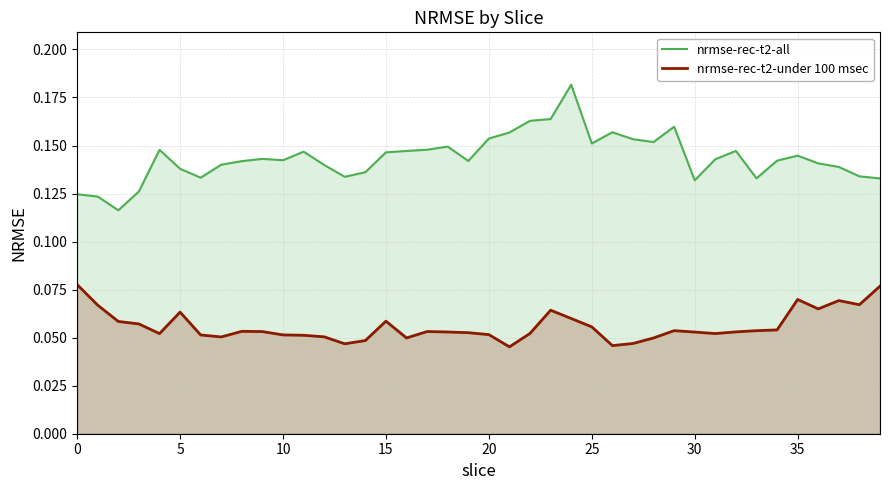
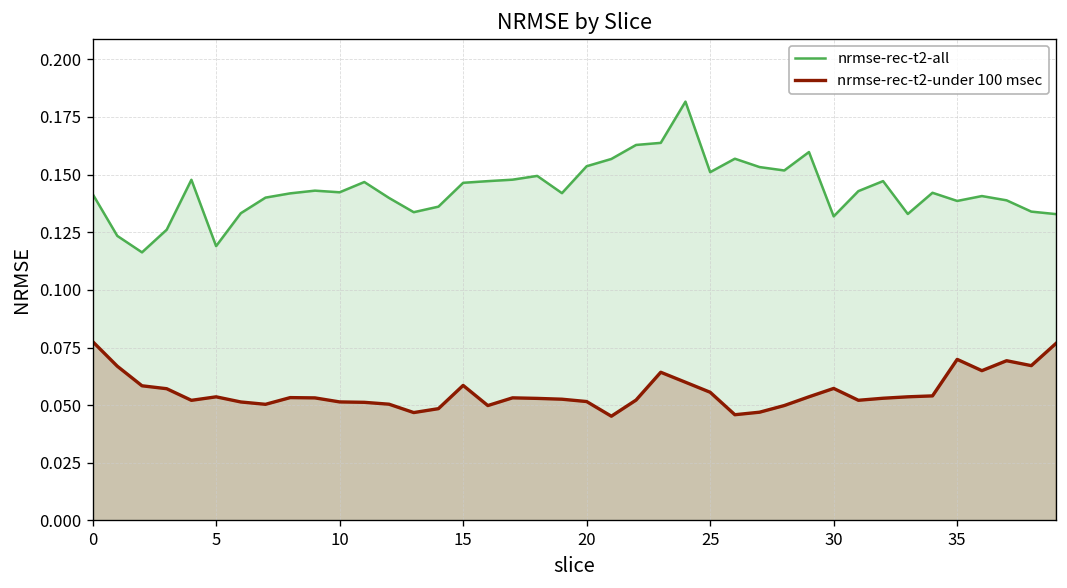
nrmse-rec-t2-all, 0: 0.125 -> 0.142
nrmse-rec-t2-all, 5: 0.138 -> 0.119
nrmse-rec-t2-under 100 msec, 5: 0.063 -> 0.054
nrmse-rec-t2-under 100 msec, 30: 0.053 -> 0.057
nrmse-rec-t2-all, 35: 0.145 -> 0.139
